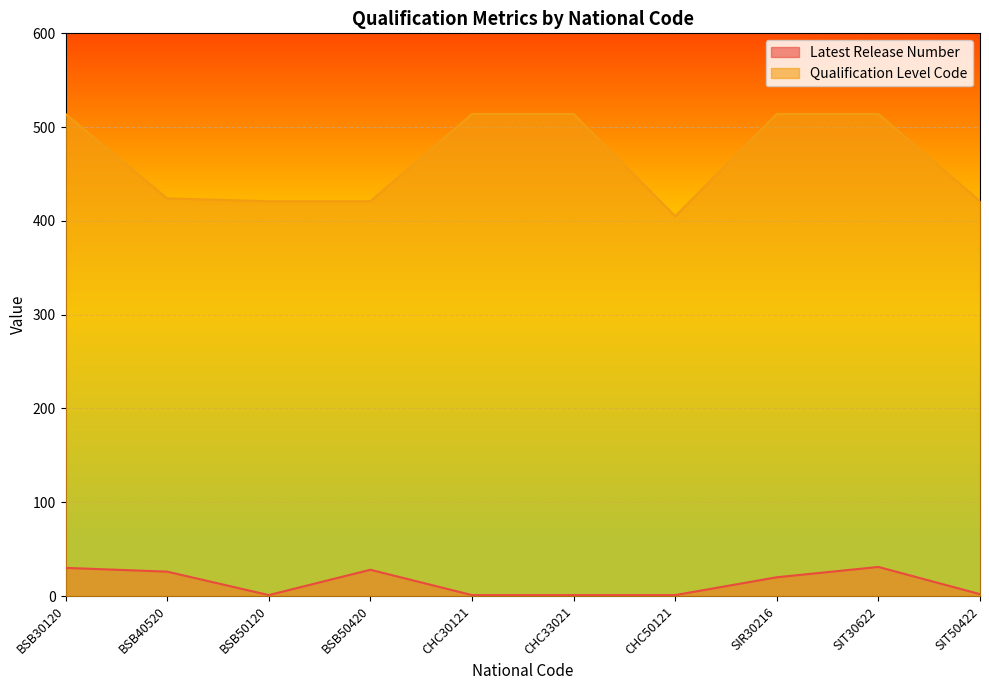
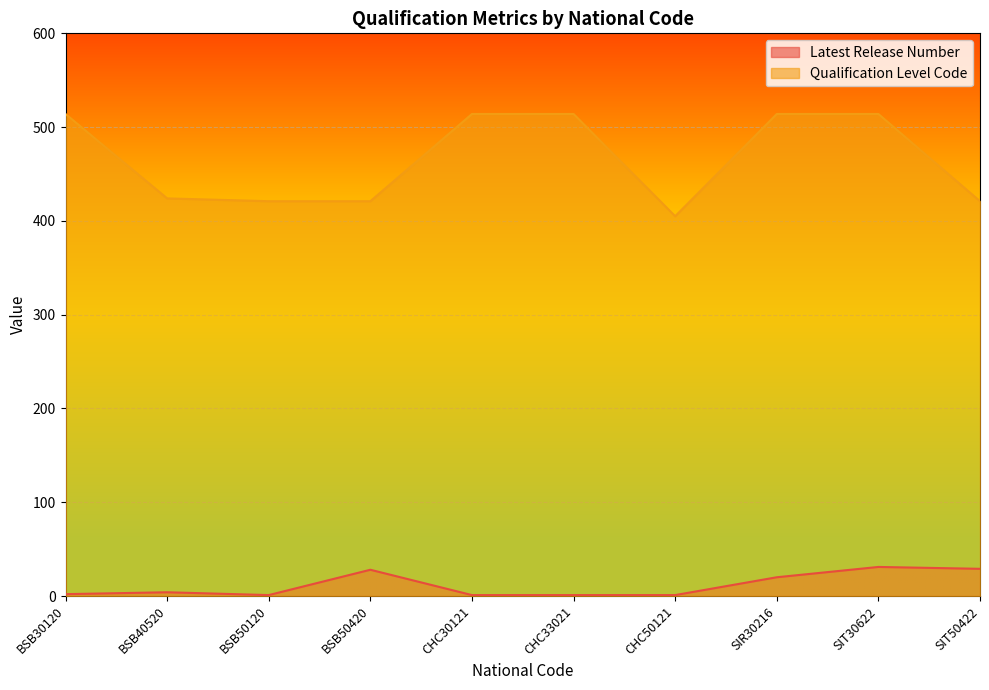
Latest Release Number, BSB30120: 30 -> 0
Latest Release Number, BSB40520: 30 -> 0
Latest Release Number, SIT50422: 0 -> 30
